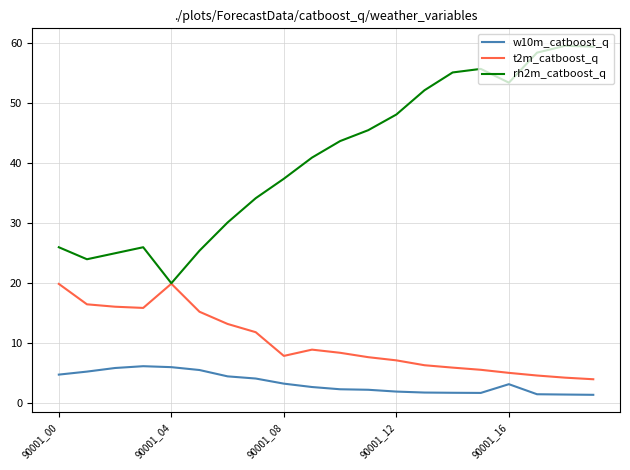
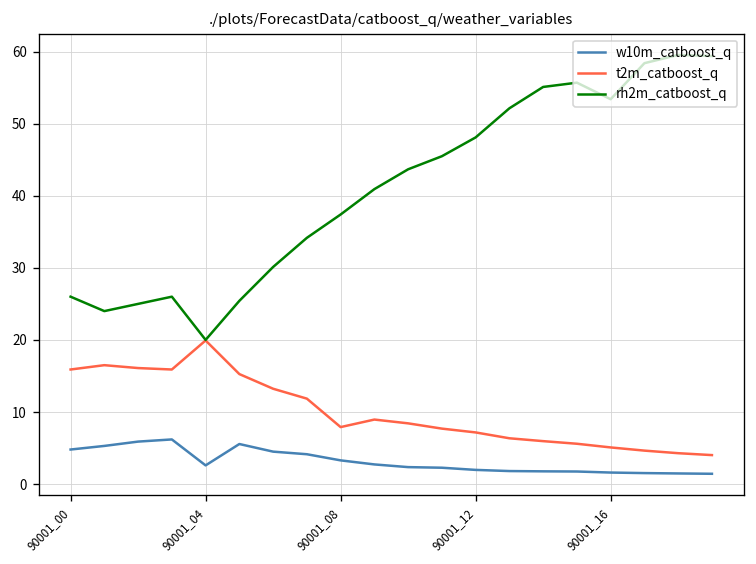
t2m_catboost_q, 90001_00: 20 -> 16
w10m_catboost_q, 90001_04: 6 -> 3
w10m_catboost_q, 90001_16: 3 -> 2
